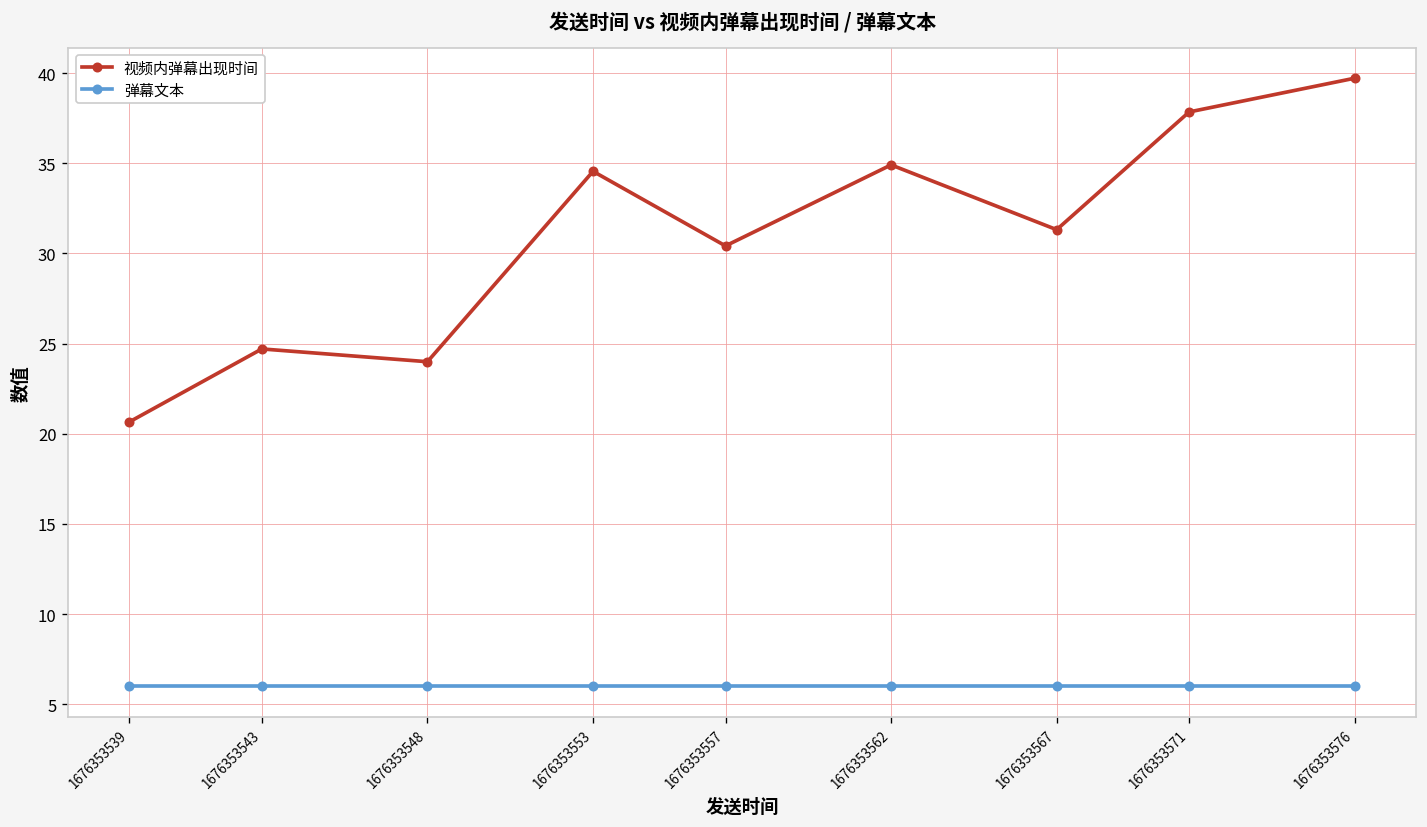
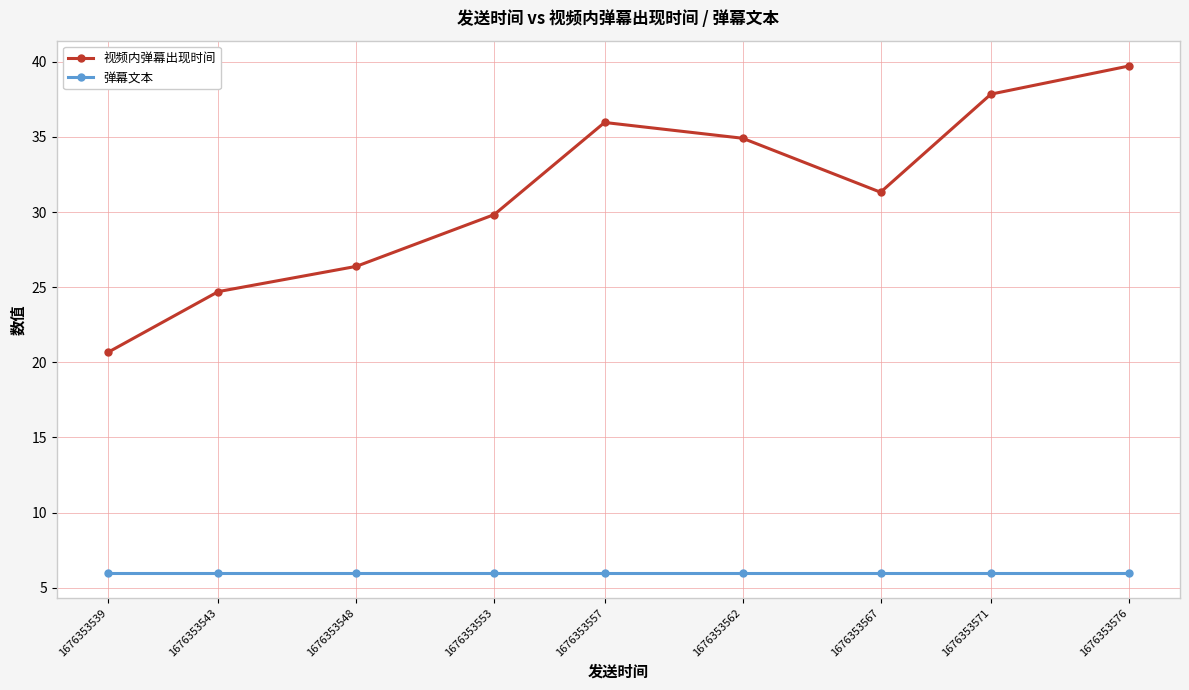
视频内弹幕出现时间, 1676353548: 24.0 -> 26.4
视频内弹幕出现时间, 1676353553: 34.6 -> 29.8
视频内弹幕出现时间, 1676353557: 30.4 -> 36.0
